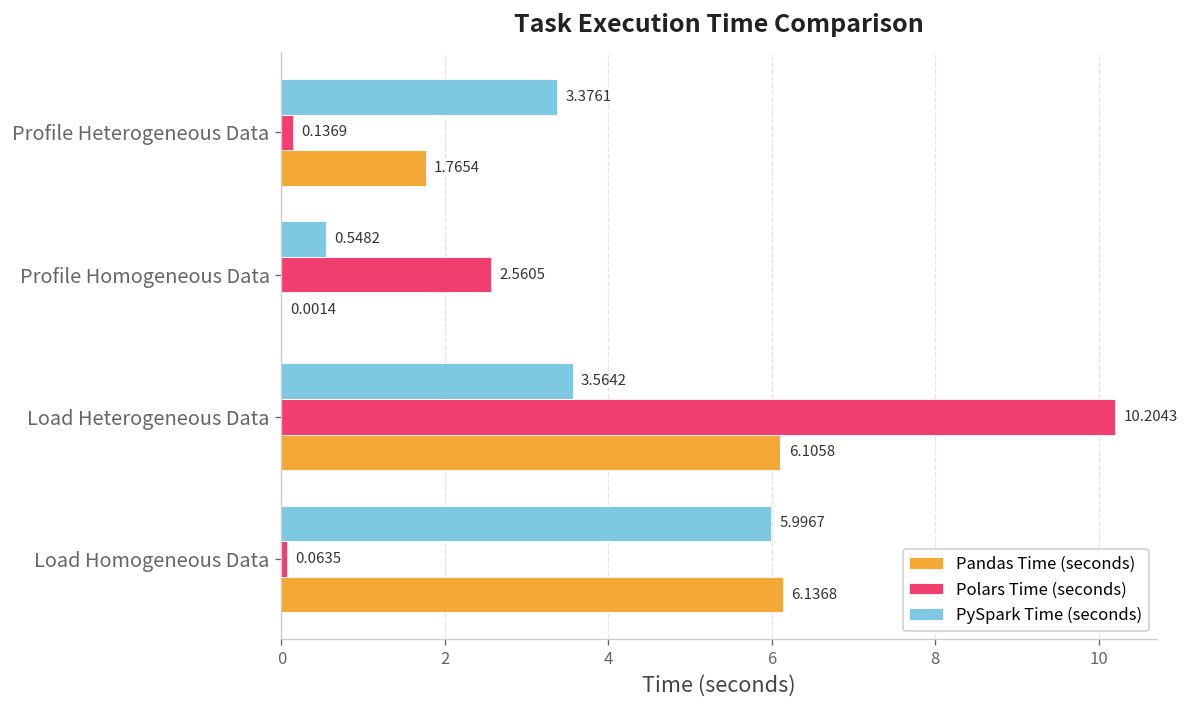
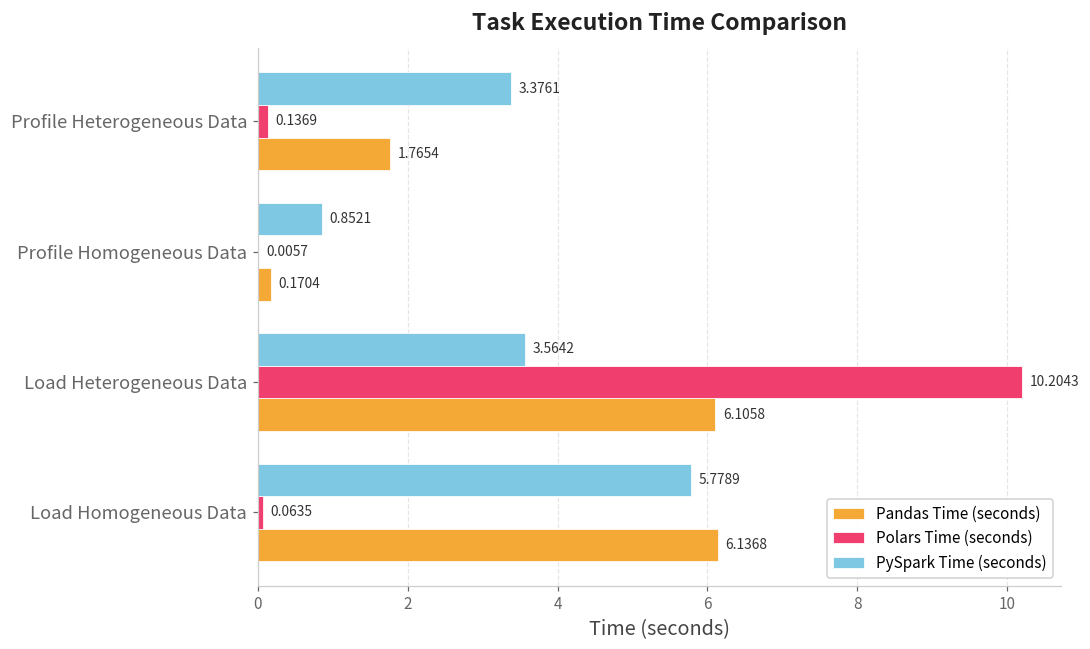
PySpark Time (seconds), Profile Homogeneous Data: 0.5482 -> 0.8521
Polars Time (seconds), Profile Homogeneous Data: 2.5605 -> 0.0057
Pandas Time (seconds), Profile Homogeneous Data: 0.0014 -> 0.1704
PySpark Time (seconds), Load Homogeneous Data: 5.9967 -> 5.7789
